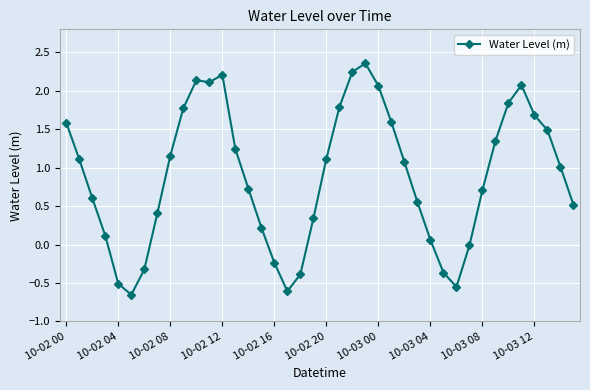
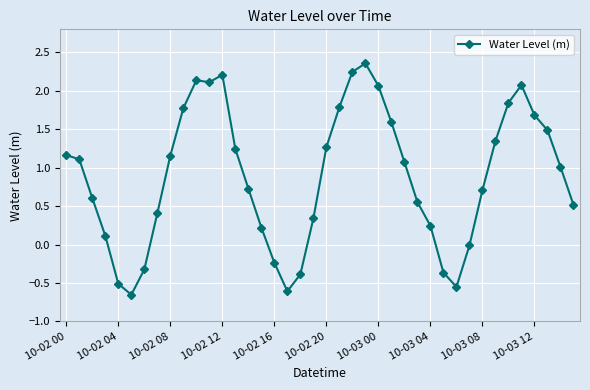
10-02 00: 1.6 -> 1.2
10-02 20: 1.1 -> 1.3
10-03 04: 0.1 -> 0.2
